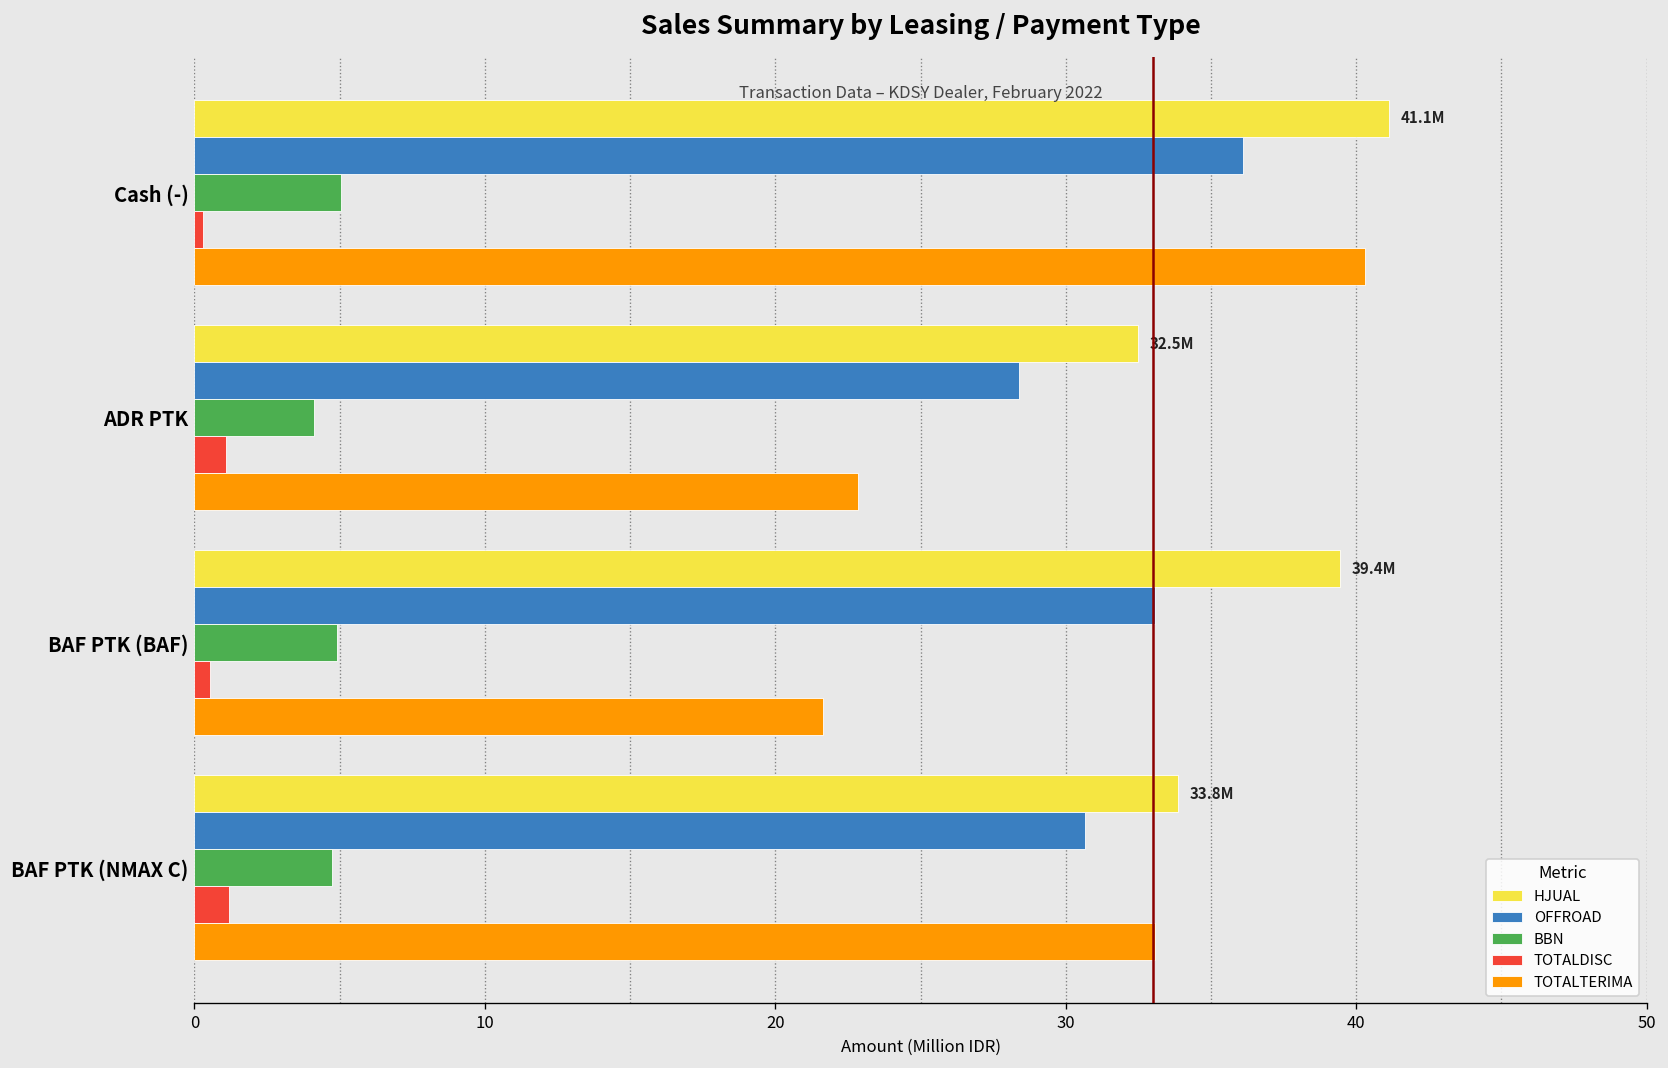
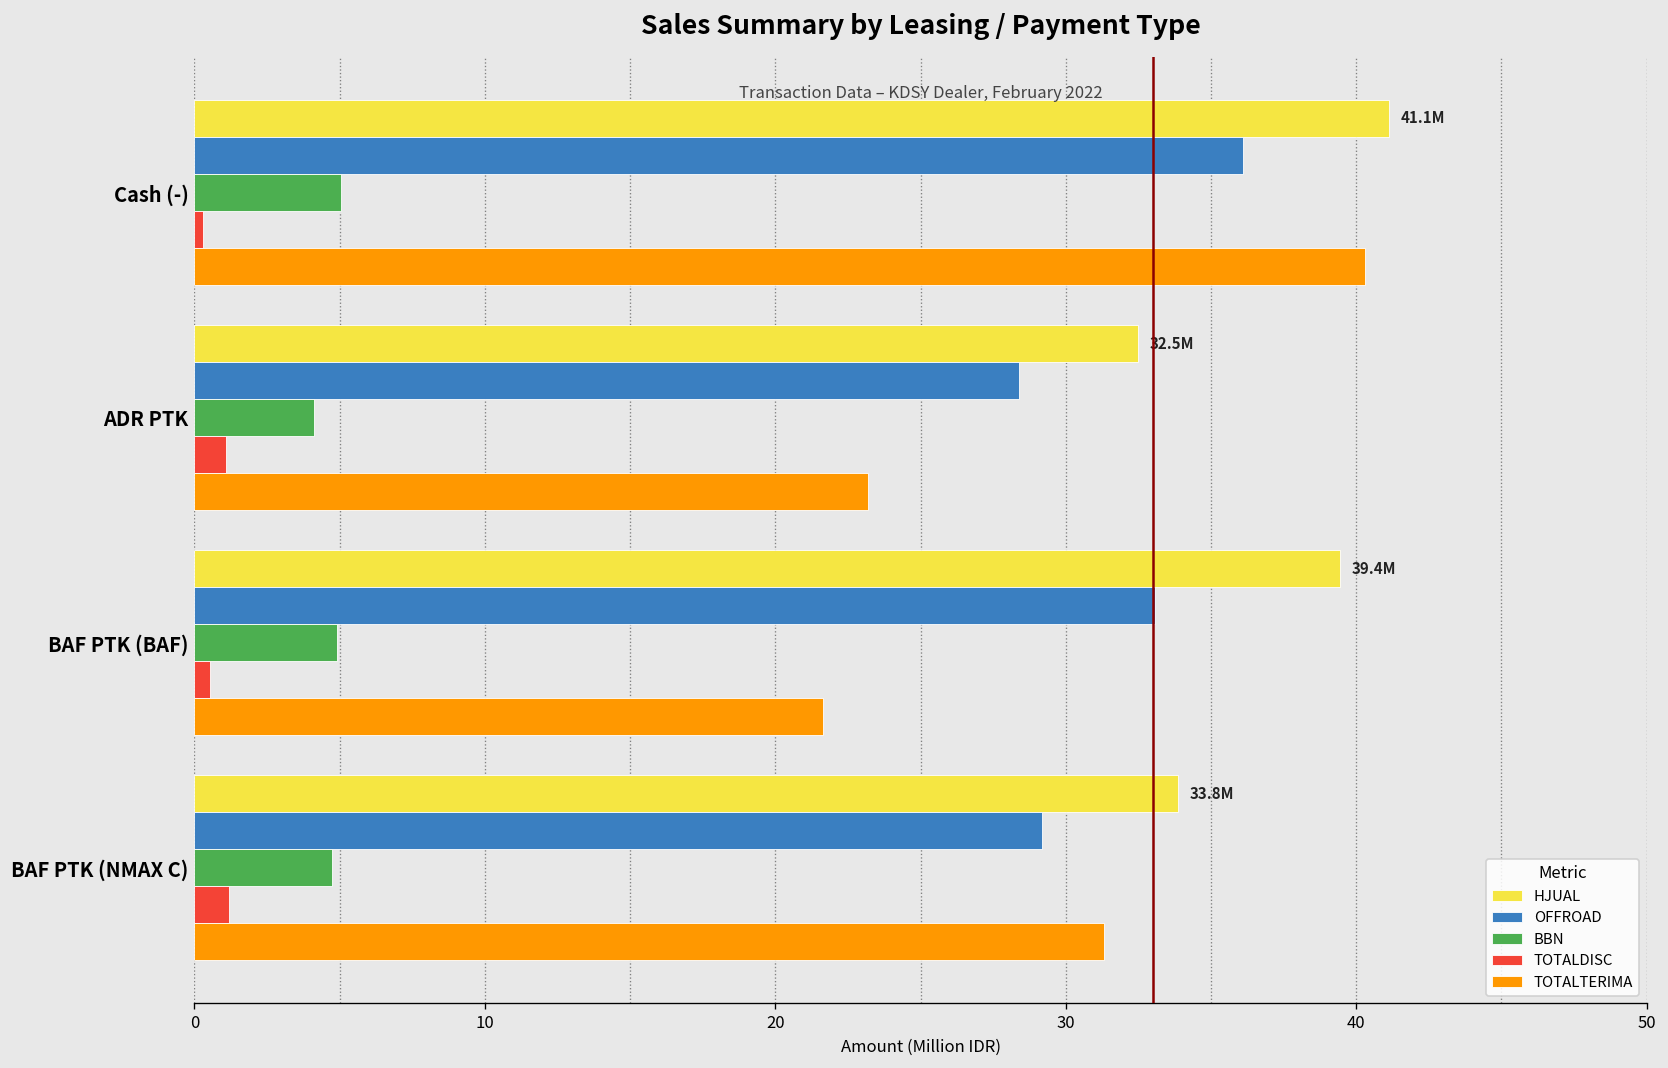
TOTALTERIMA, ADR PTK: 22.8 -> 23.2
OFFROAD, BAF PTK (NMAX C): 30.7 -> 29.2
TOTALTERIMA, BAF PTK (NMAX C): 33.1 -> 31.3
